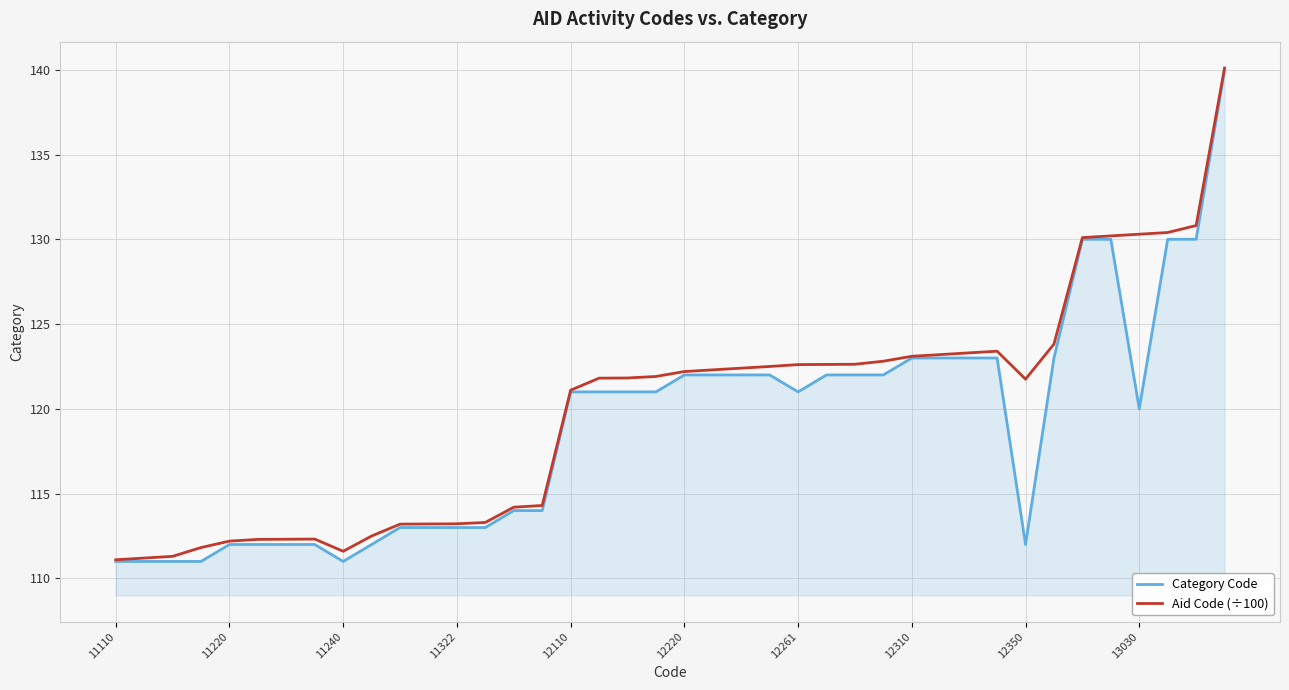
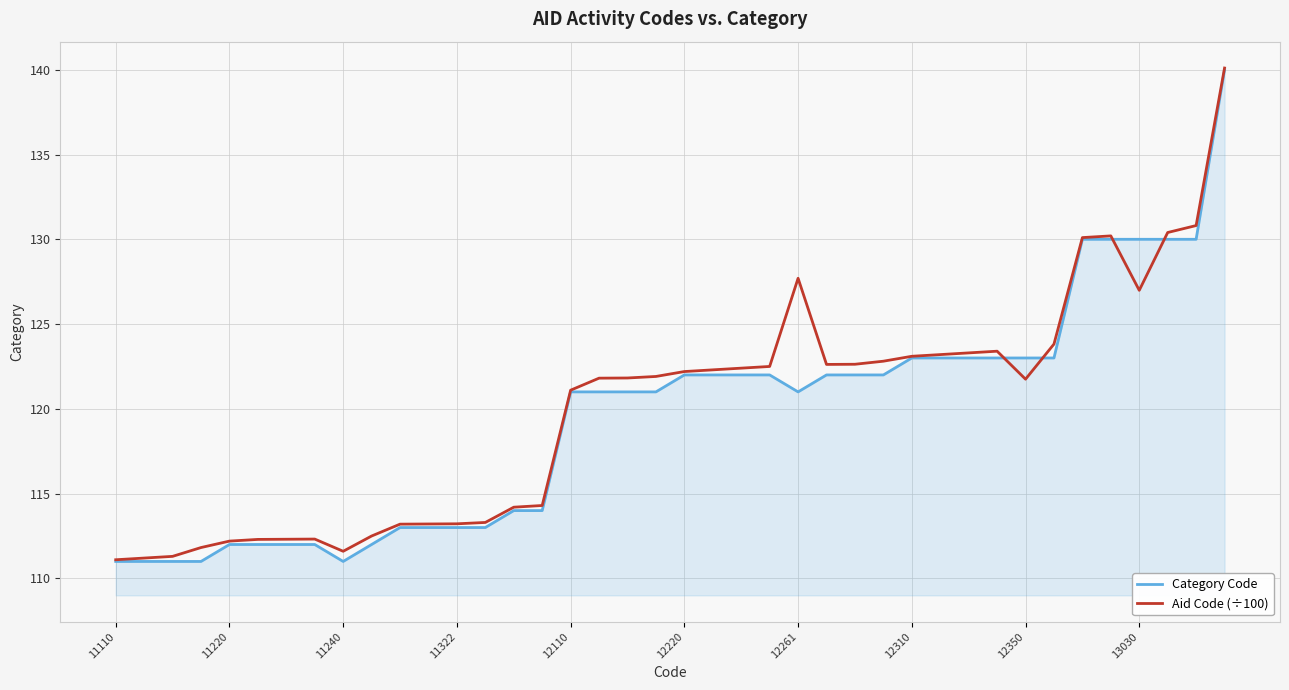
Aid Code (÷100), 12261: 122.6 -> 127.7
Category Code, 12350: 112 -> 123
Category Code, 13030: 120 -> 130
Aid Code (÷100), 13030: 130.3 -> 127.0
